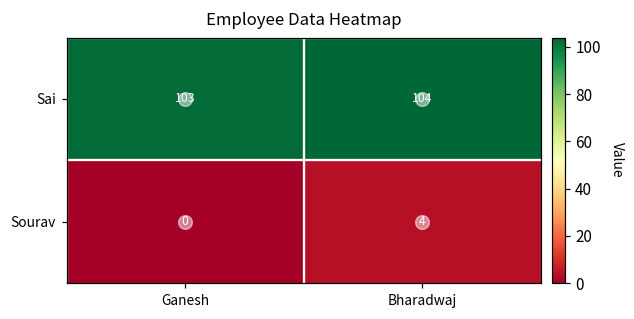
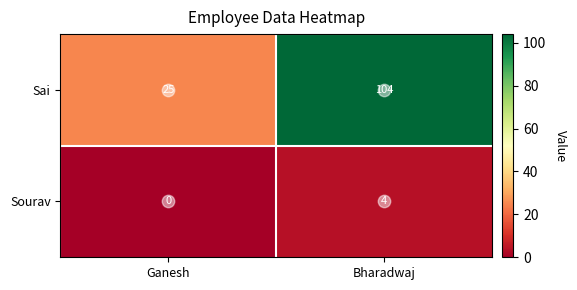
Sai, Ganesh: 103 -> 25
